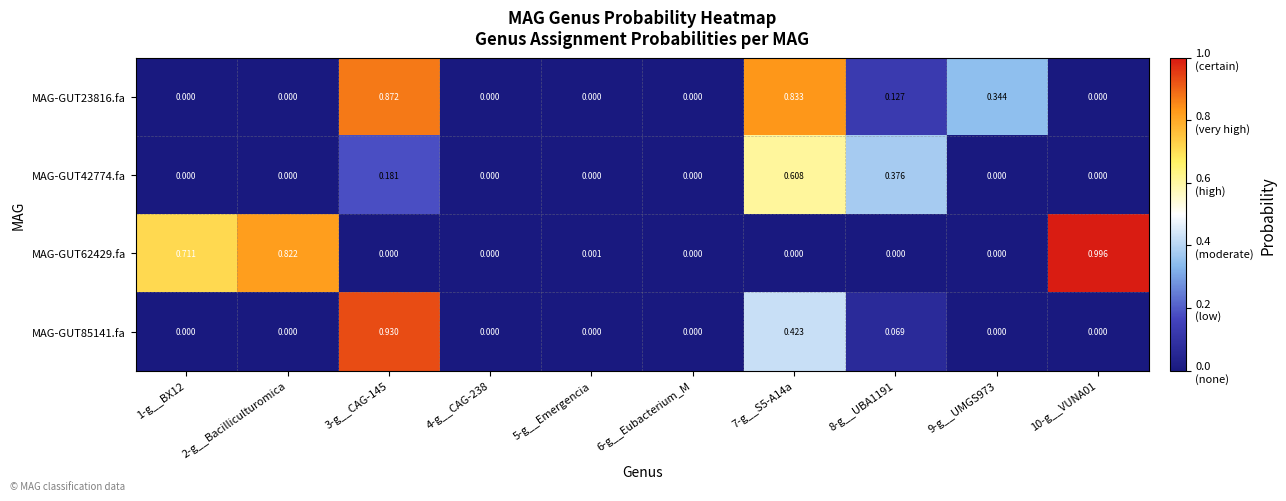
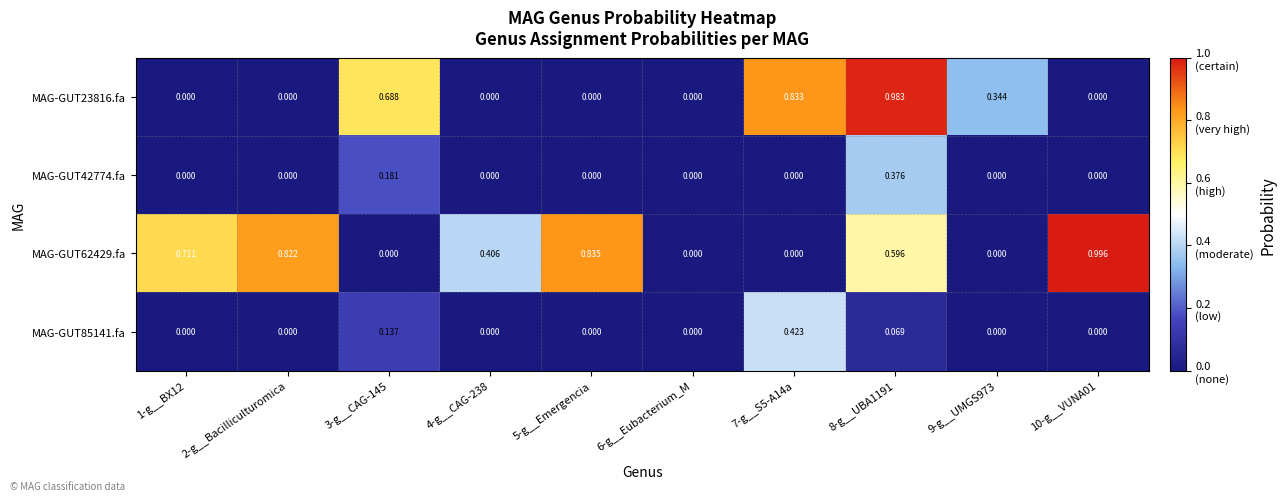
MAG-GUT23816.fa, 3-g__CAG-145: 0.872 -> 0.688
MAG-GUT23816.fa, 8-g__UBA1191: 0.127 -> 0.983
MAG-GUT42774.fa, 7-g__S5-A14a: 0.608 -> 0.000
MAG-GUT62429.fa, 4-g__CAG-238: 0.000 -> 0.406
MAG-GUT62429.fa, 5-g__Emergencia: 0.001 -> 0.835
MAG-GUT62429.fa, 8-g__UBA1191: 0.000 -> 0.596
MAG-GUT85141.fa, 3-g__CAG-145: 0.930 -> 0.137
